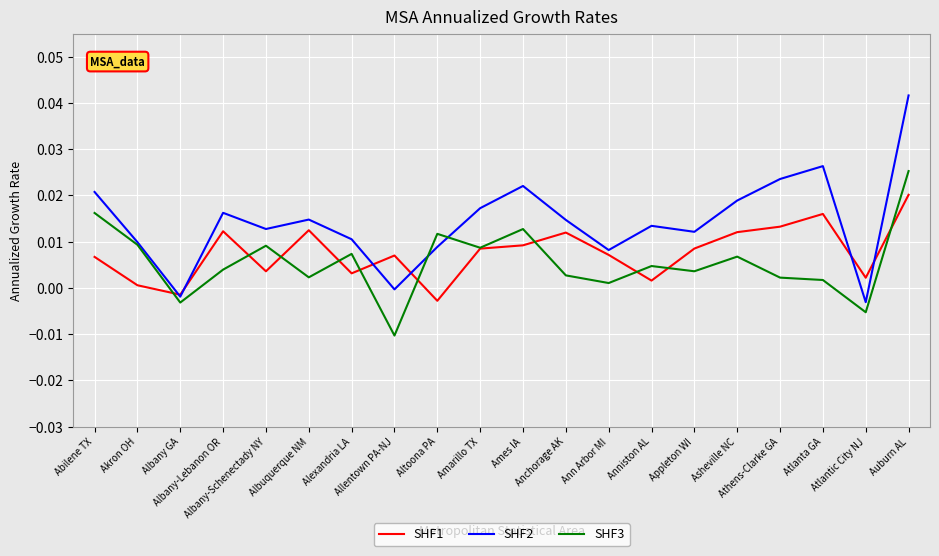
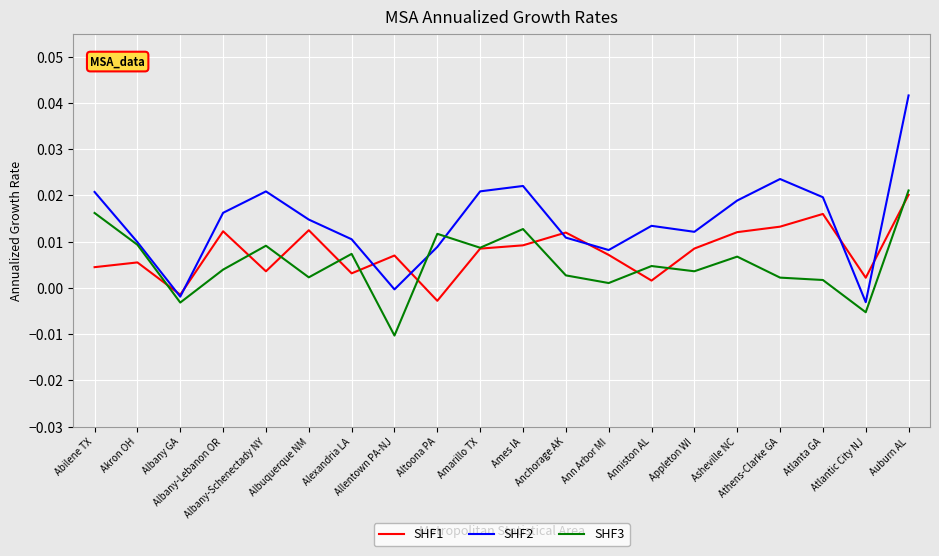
SHF1, Abilene TX: 0.007 -> 0.004
SHF1, Akron OH: 0.001 -> 0.006
SHF2, Albany-Schenectady NY: 0.013 -> 0.021
SHF2, Amarillo TX: 0.017 -> 0.021
SHF2, Anchorage AK: 0.015 -> 0.011
SHF2, Atlanta GA: 0.026 -> 0.020
SHF3, Auburn AL: 0.025 -> 0.021
